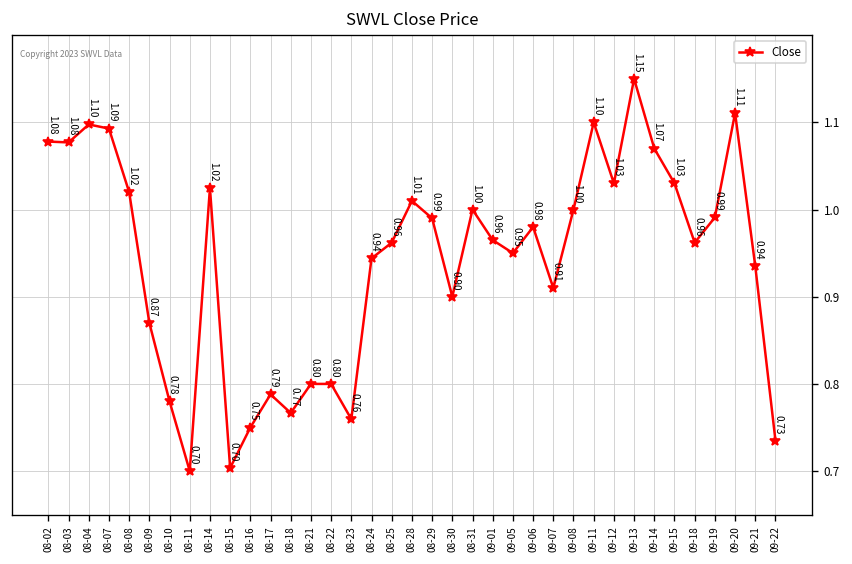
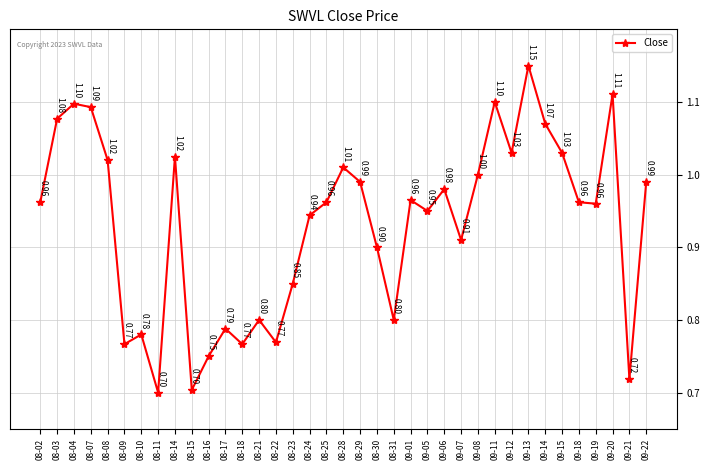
08-02: 1.08 -> 0.96
08-09: 0.87 -> 0.77
08-22: 0.80 -> 0.77
08-23: 0.76 -> 0.85
08-31: 1.00 -> 0.80
09-19: 0.99 -> 0.96
09-21: 0.94 -> 0.72
09-22: 0.73 -> 0.99
